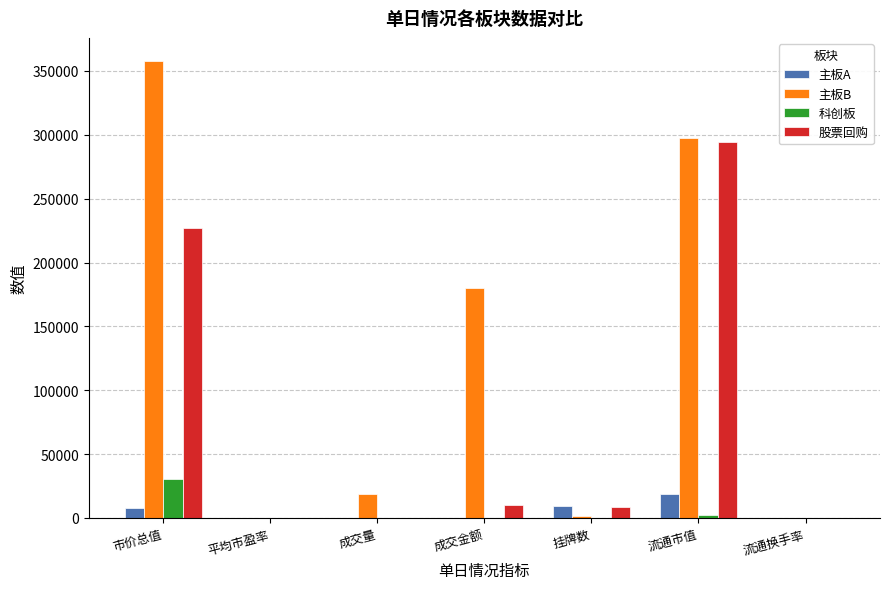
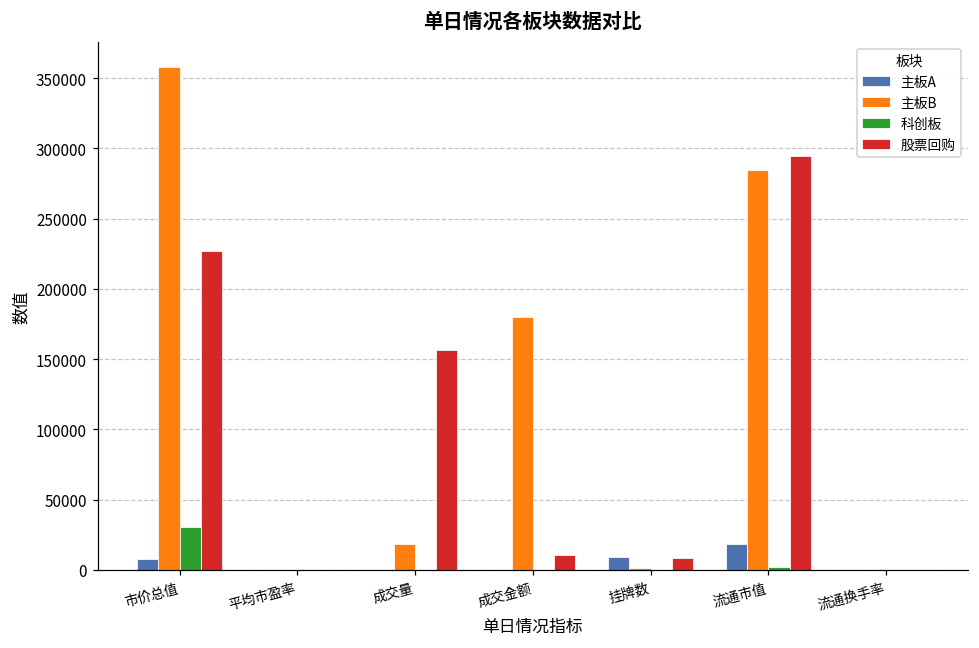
股票回购, 成交量: 0 -> 157000
主板B, 流通市值: 298000 -> 285000
